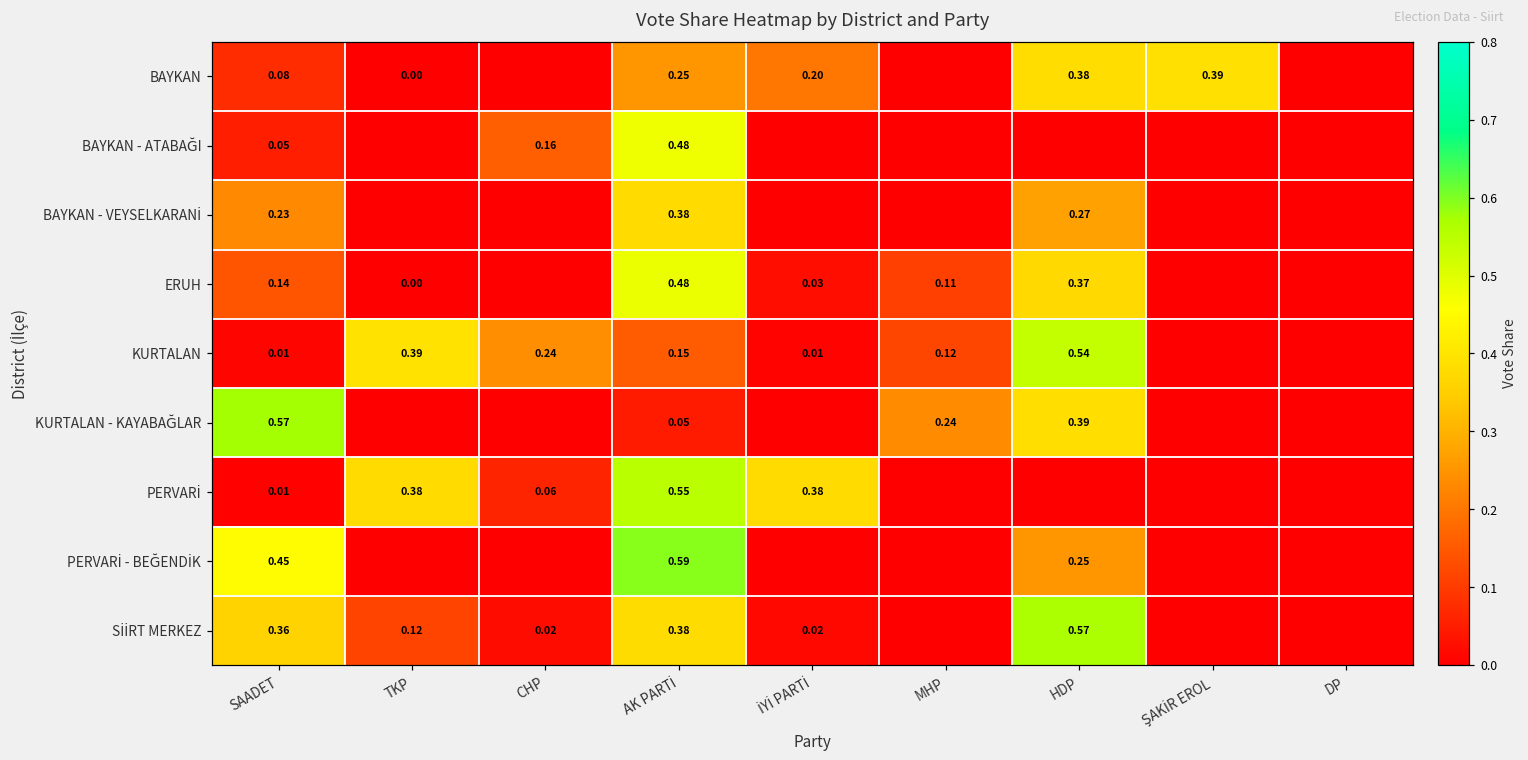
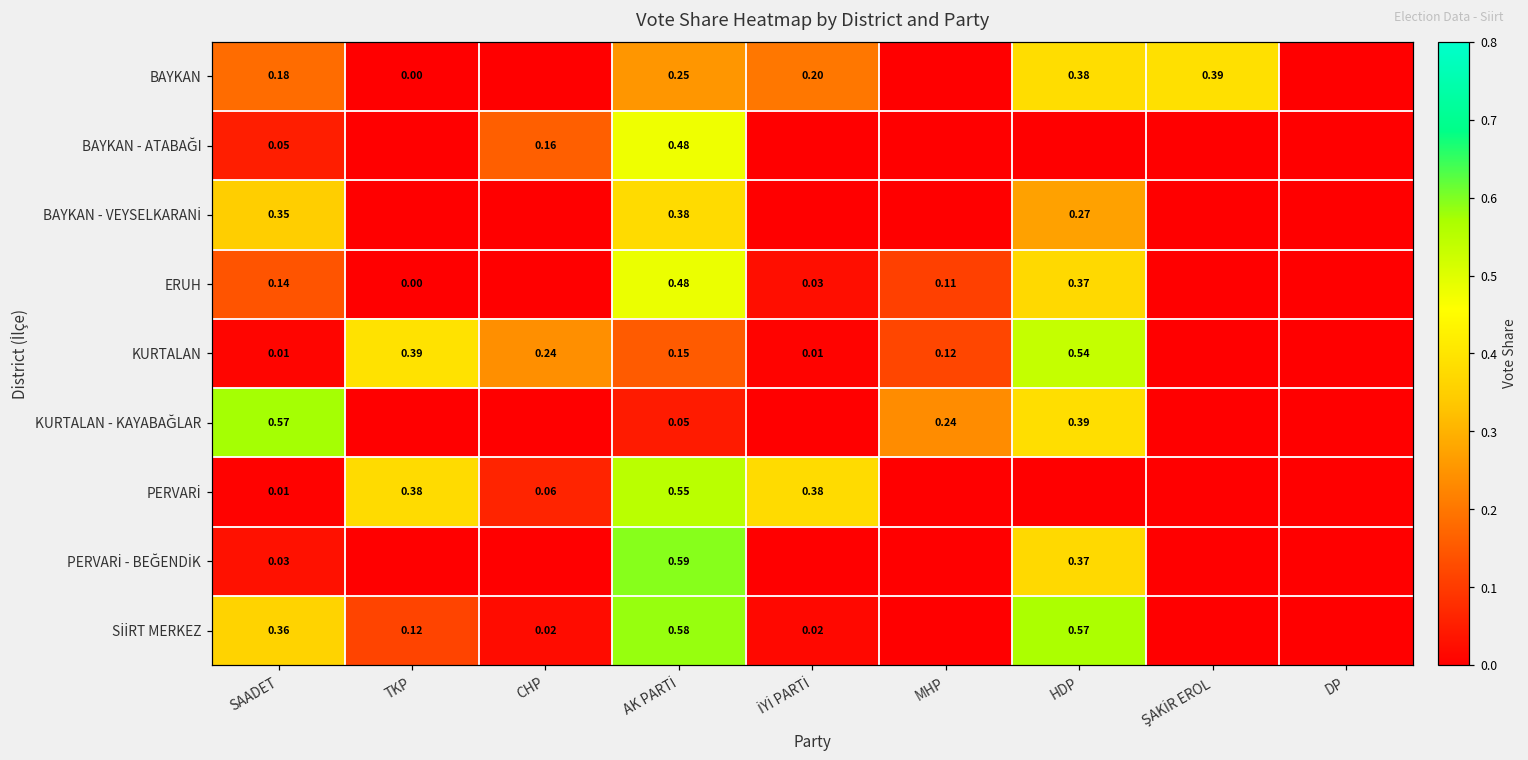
BAYKAN, SAADET: 0.08 -> 0.18
BAYKAN - VEYSELKARANİ, SAADET: 0.23 -> 0.35
PERVARİ - BEĞENDİK, SAADET: 0.45 -> 0.03
PERVARİ - BEĞENDİK, HDP: 0.25 -> 0.37
SİİRT MERKEZ, AK PARTİ: 0.38 -> 0.58
